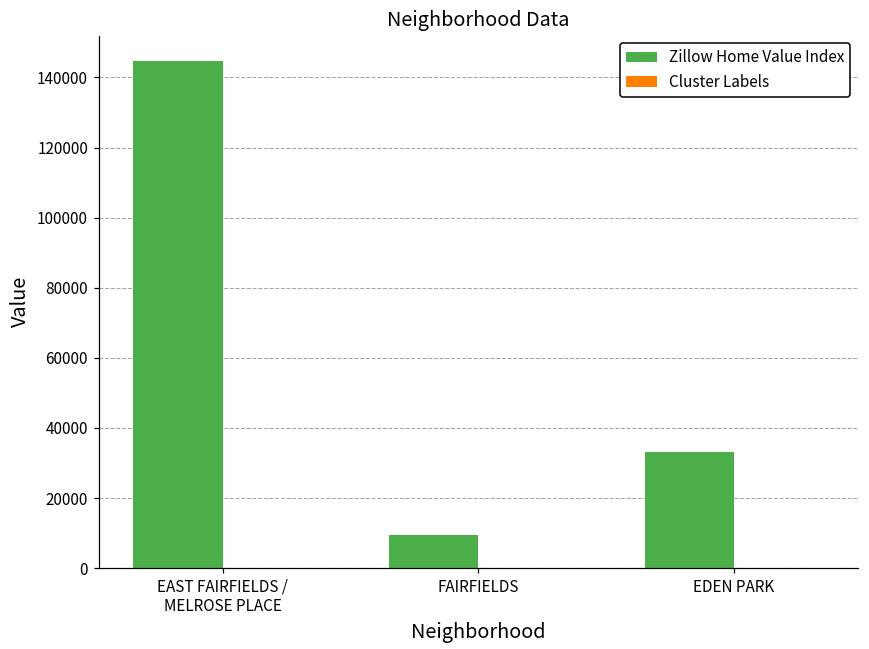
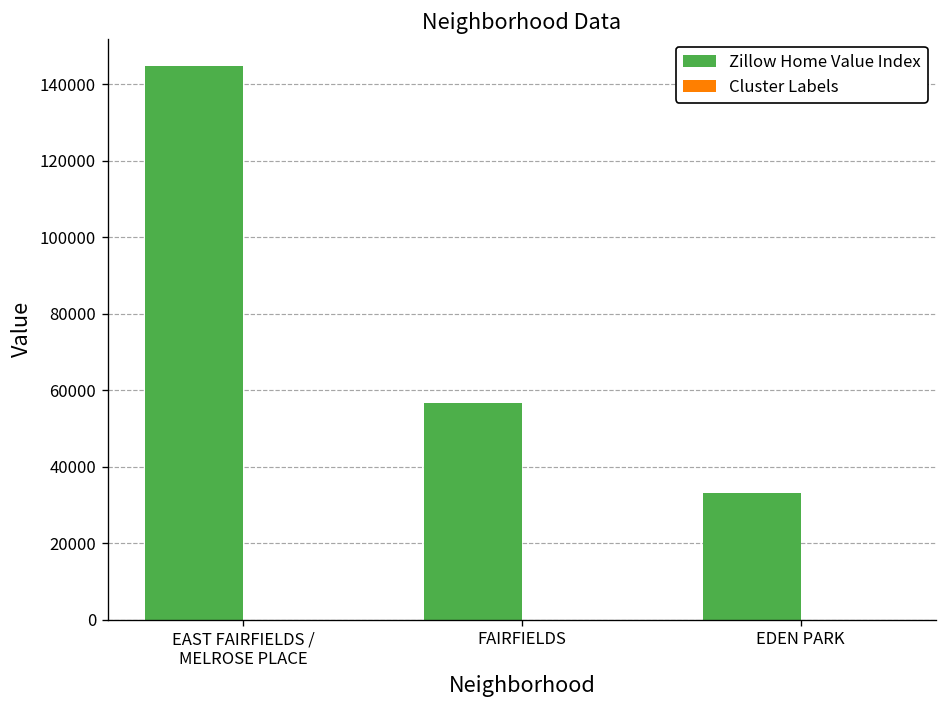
Zillow Home Value Index, FAIRFIELDS: 9000 -> 57000
